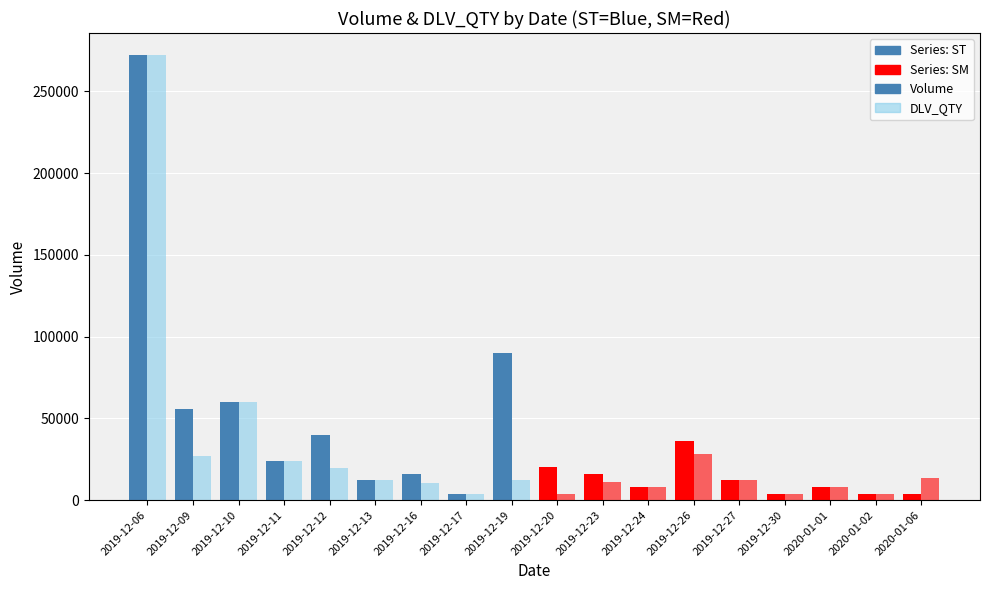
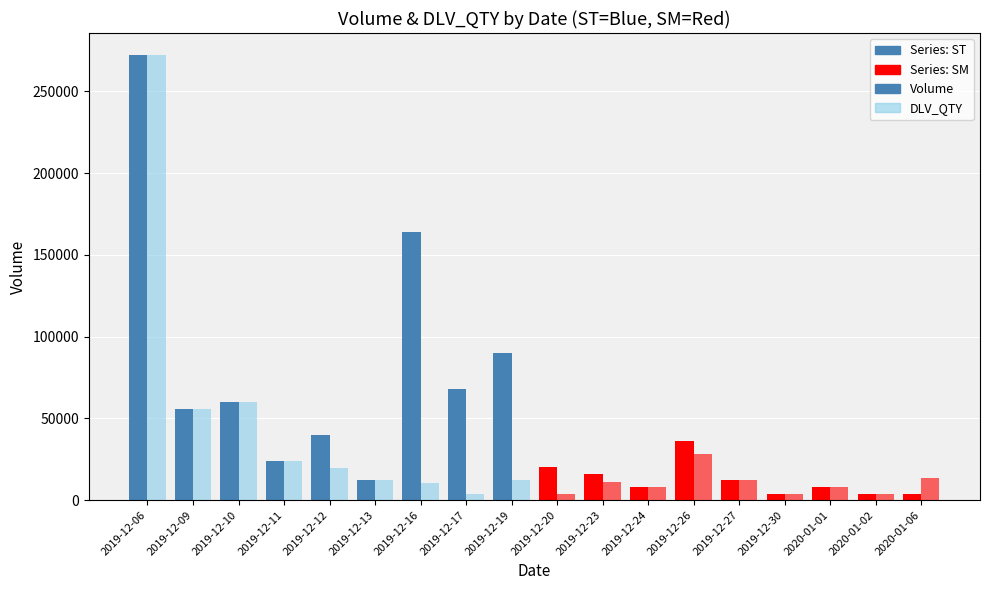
DLV_QTY, 2019-12-09: 27000 -> 56000
Volume, 2019-12-16: 16000 -> 164000
Volume, 2019-12-17: 4000 -> 68000
